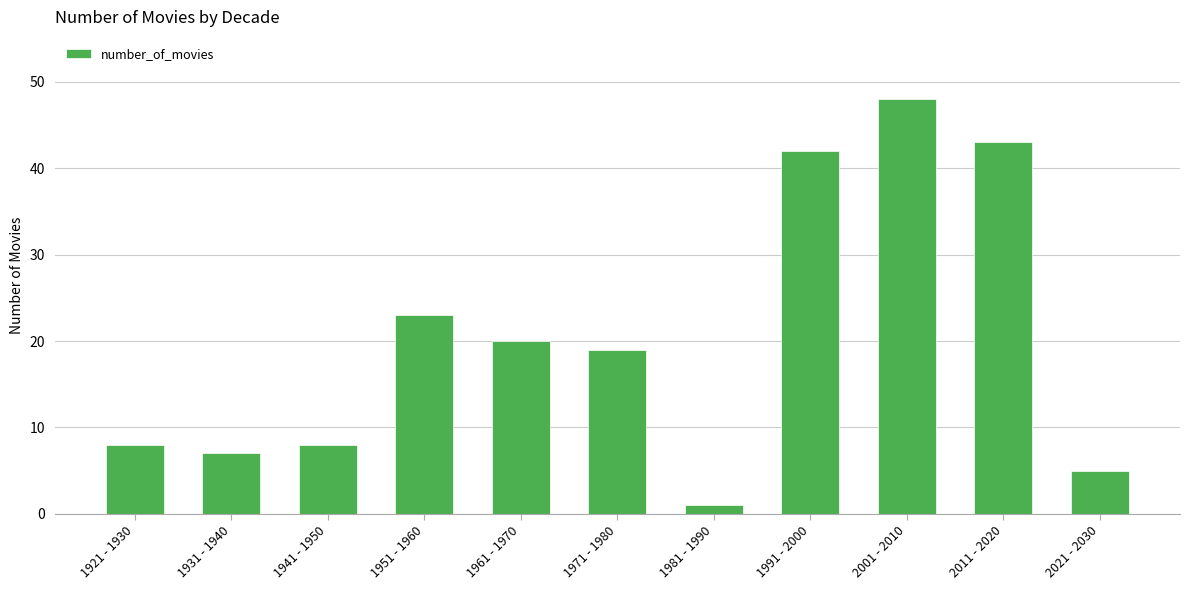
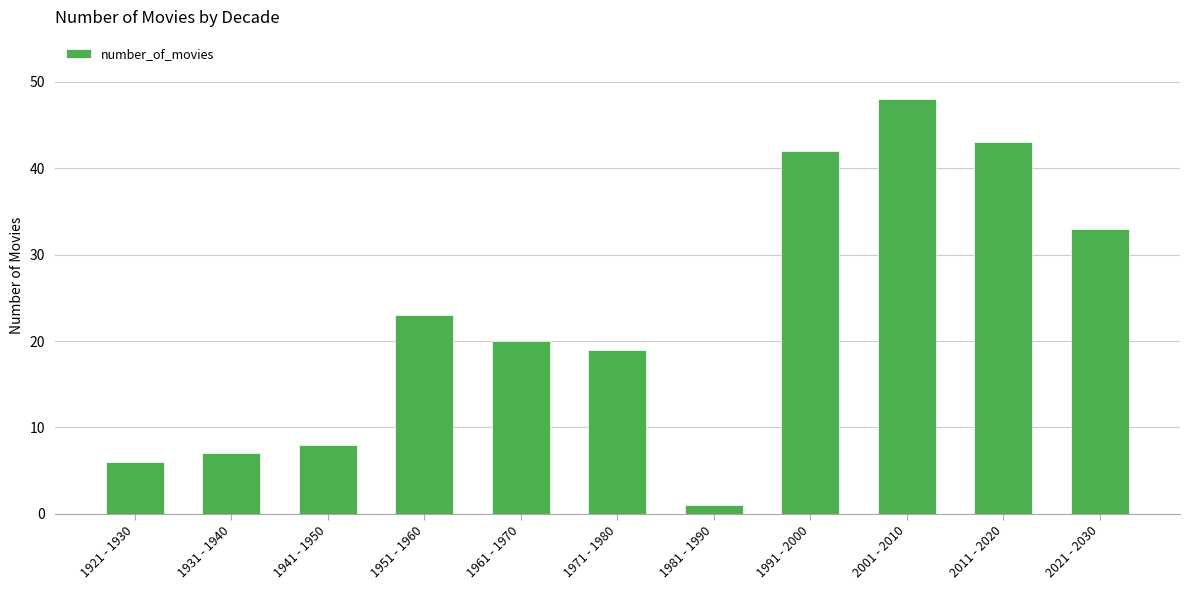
1921 - 1930: 8 -> 6
2021 - 2030: 5 -> 33
